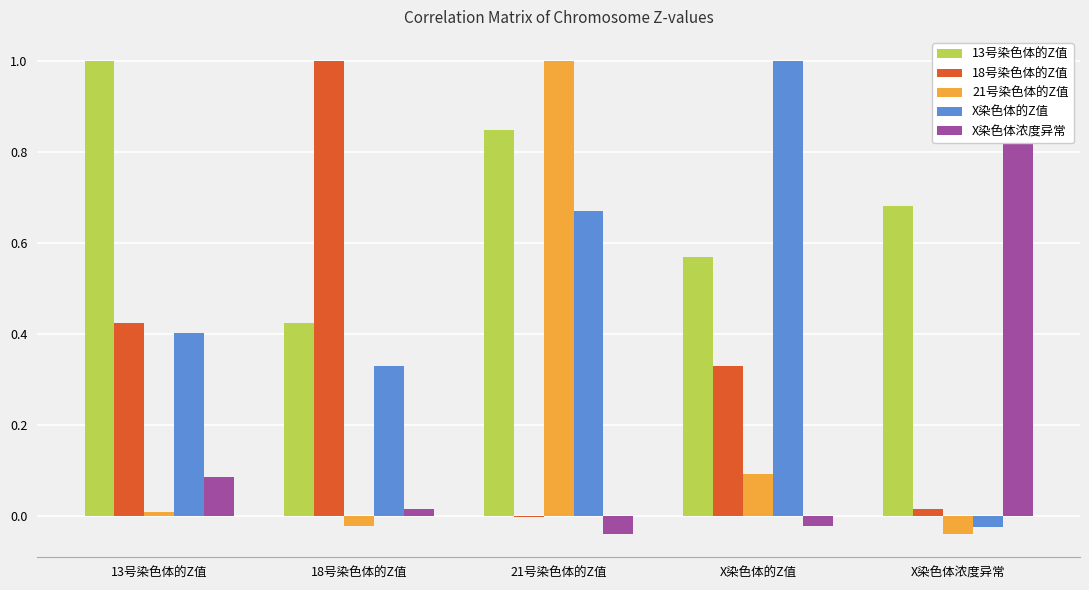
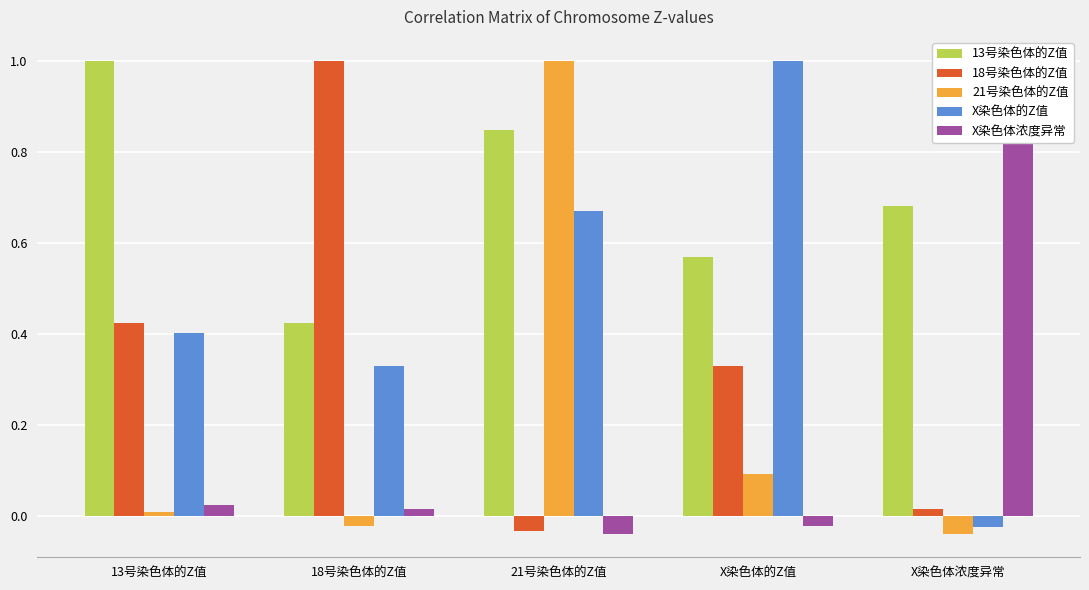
X染色体浓度异常, 13号染色体的Z值: 0.09 -> 0.02
18号染色体的Z值, 21号染色体的Z值: 0.00 -> -0.03
